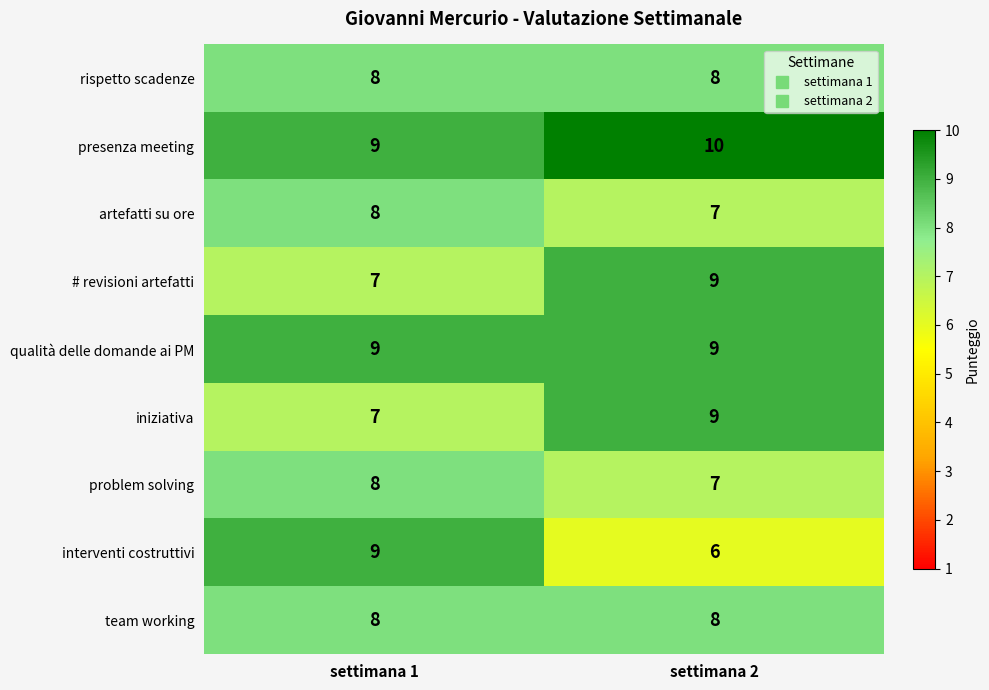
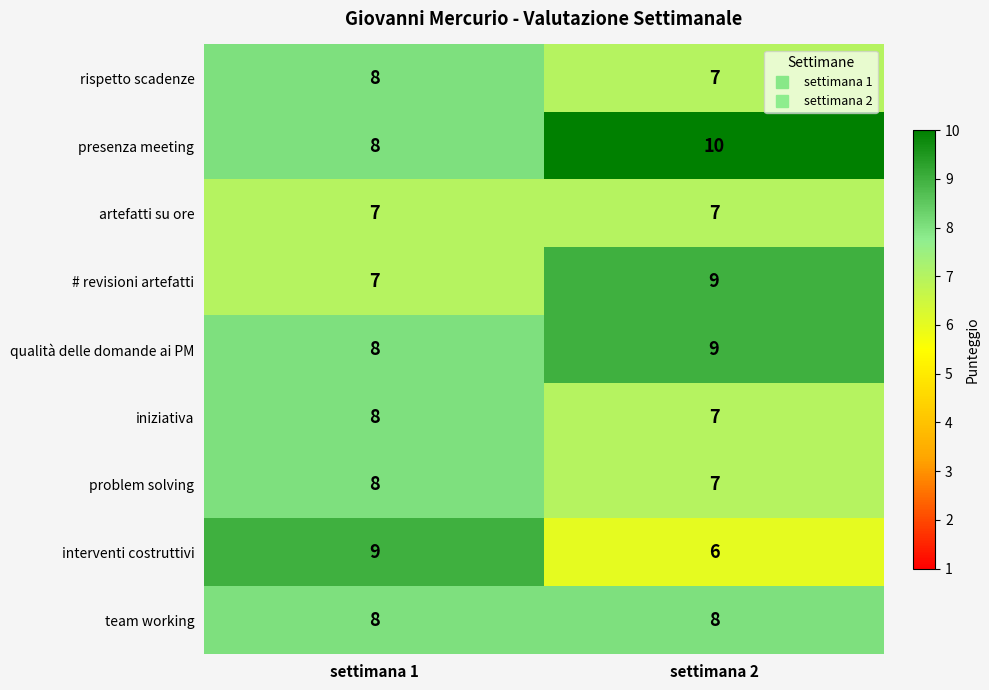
rispetto scadenze, settimana 2: 8 -> 7
presenza meeting, settimana 1: 9 -> 8
artefatti su ore, settimana 1: 8 -> 7
qualità delle domande ai PM, settimana 1: 9 -> 8
iniziativa, settimana 1: 7 -> 8
iniziativa, settimana 2: 9 -> 7
